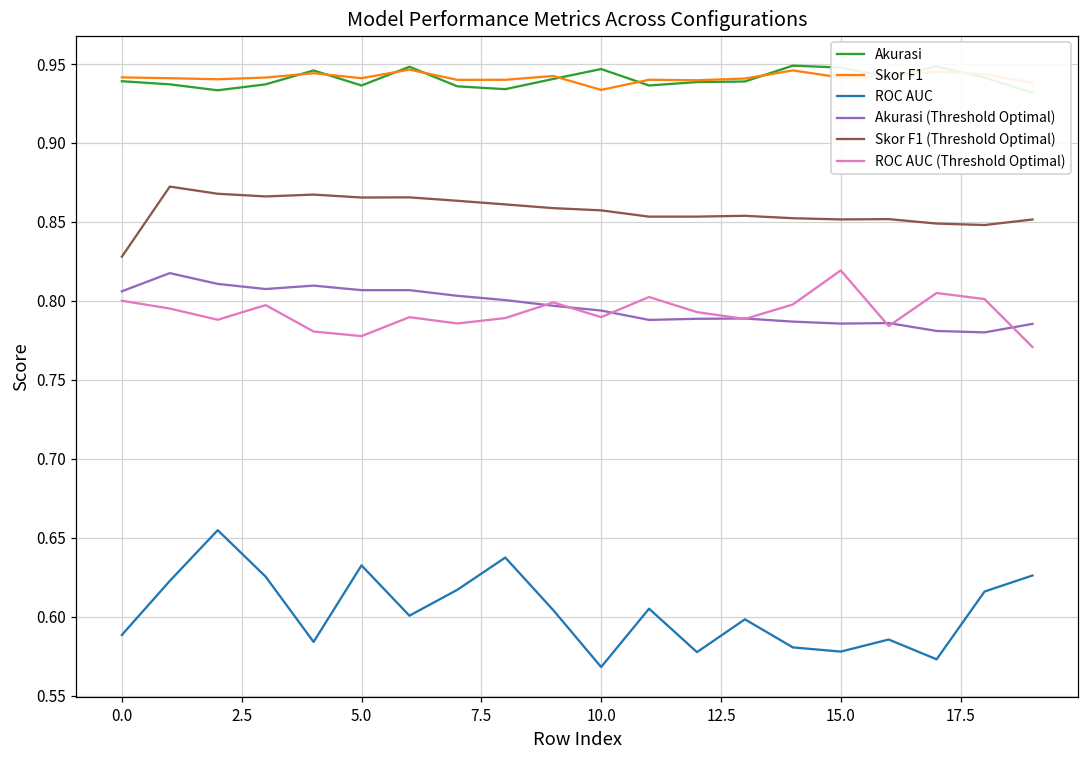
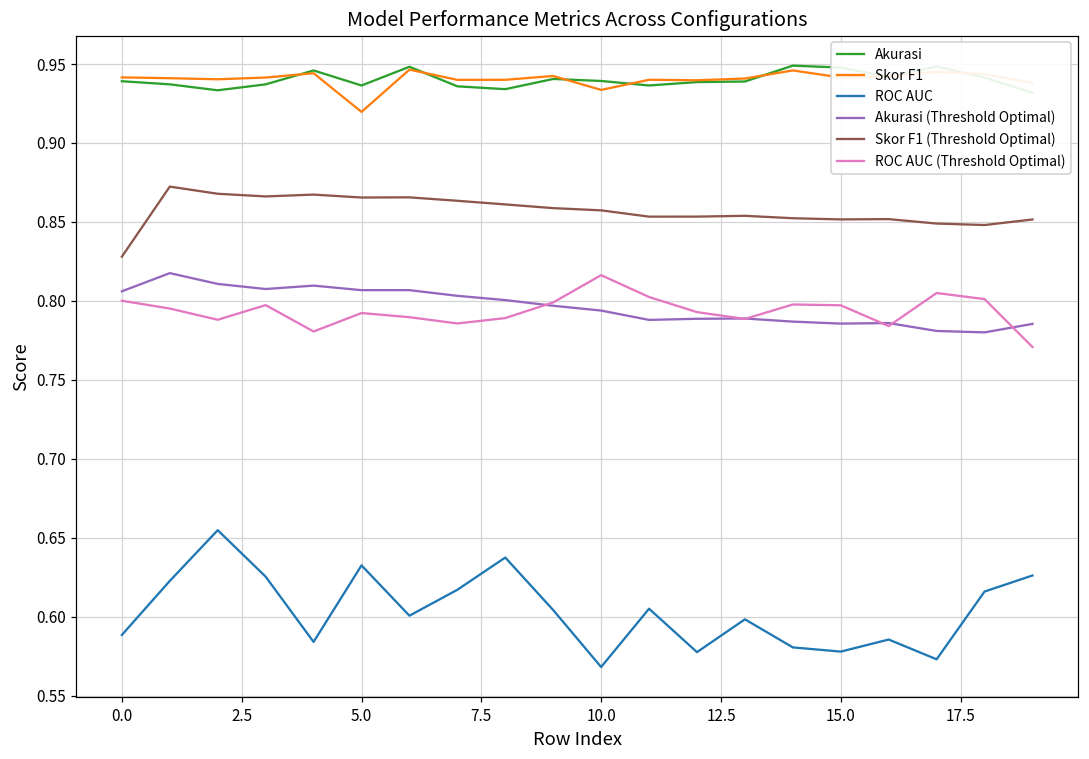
Skor F1, 5.0: 0.941 -> 0.920
ROC AUC (Threshold Optimal), 5.0: 0.778 -> 0.792
Akurasi, 10.0: 0.947 -> 0.939
ROC AUC (Threshold Optimal), 10.0: 0.790 -> 0.816
ROC AUC (Threshold Optimal), 15.0: 0.819 -> 0.797
